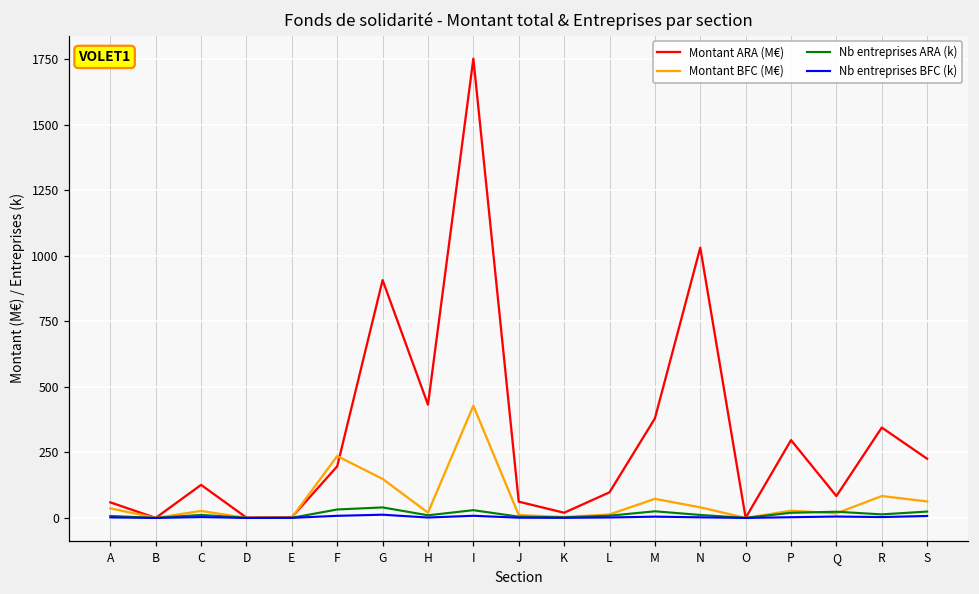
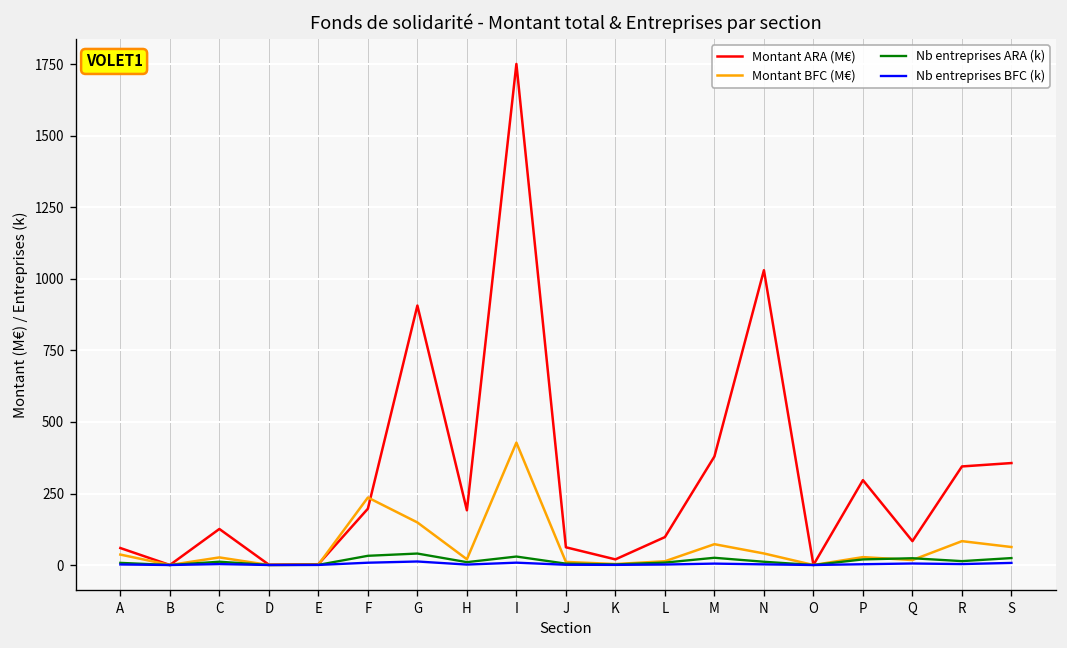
Montant ARA (M€), H: 430 -> 190
Montant ARA (M€), S: 230 -> 360
